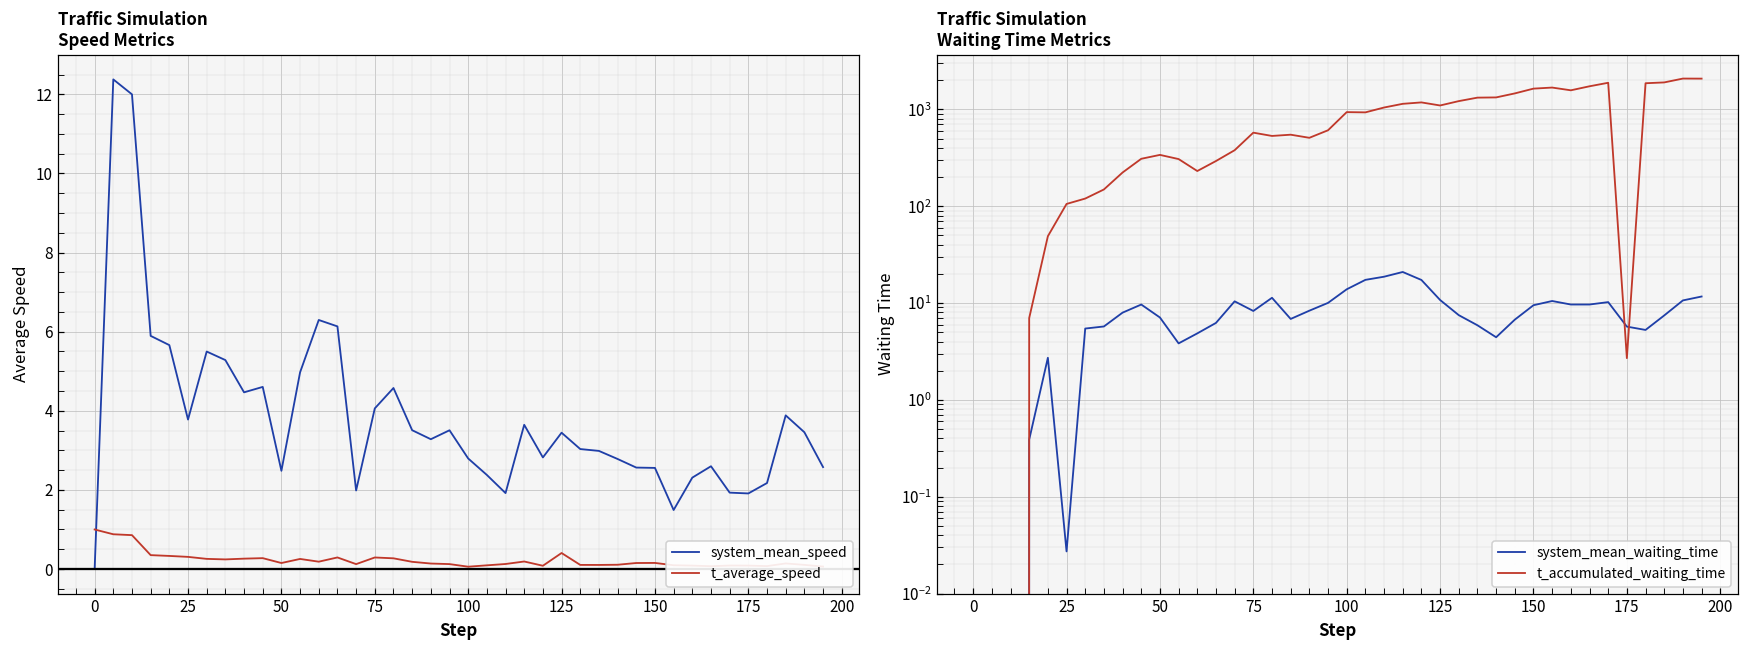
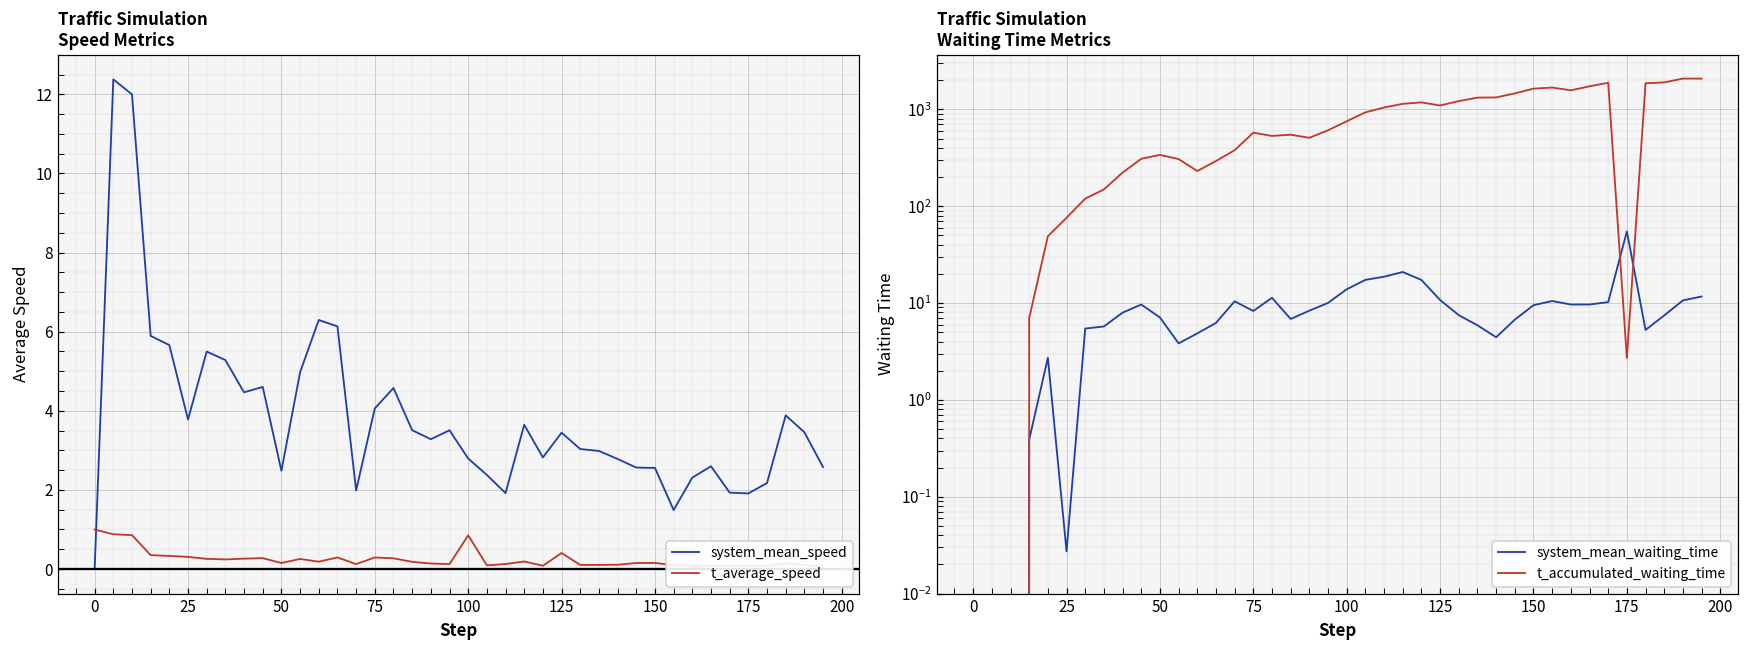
Traffic Simulation Speed Metrics, t_average_speed, 100: 0.1 -> 0.9
Traffic Simulation Waiting Time Metrics, t_accumulated_waiting_time, 25: 110 -> 80
Traffic Simulation Waiting Time Metrics, t_accumulated_waiting_time, 100: 900 -> 800
Traffic Simulation Waiting Time Metrics, system_mean_waiting_time, 175: 6 -> 50
